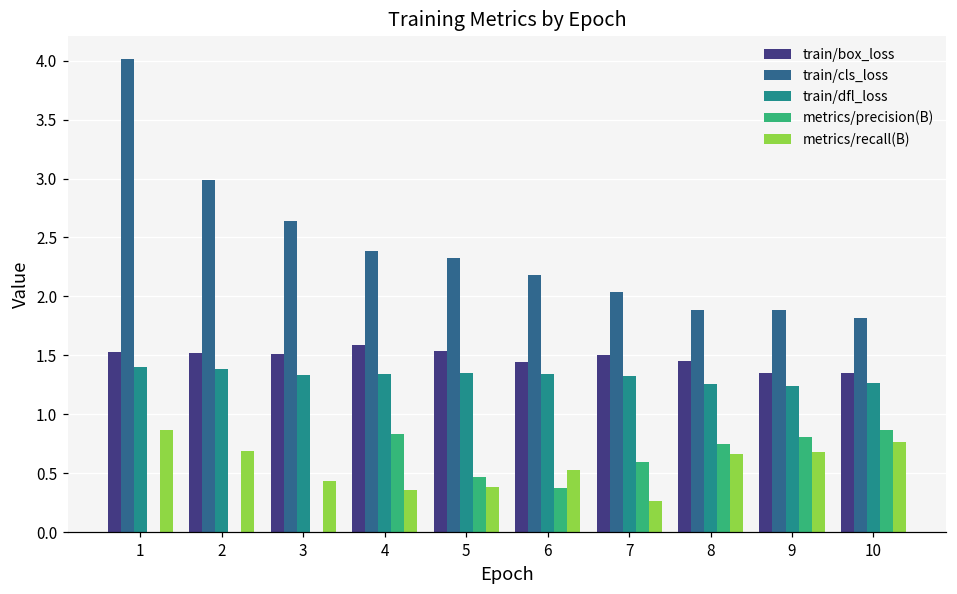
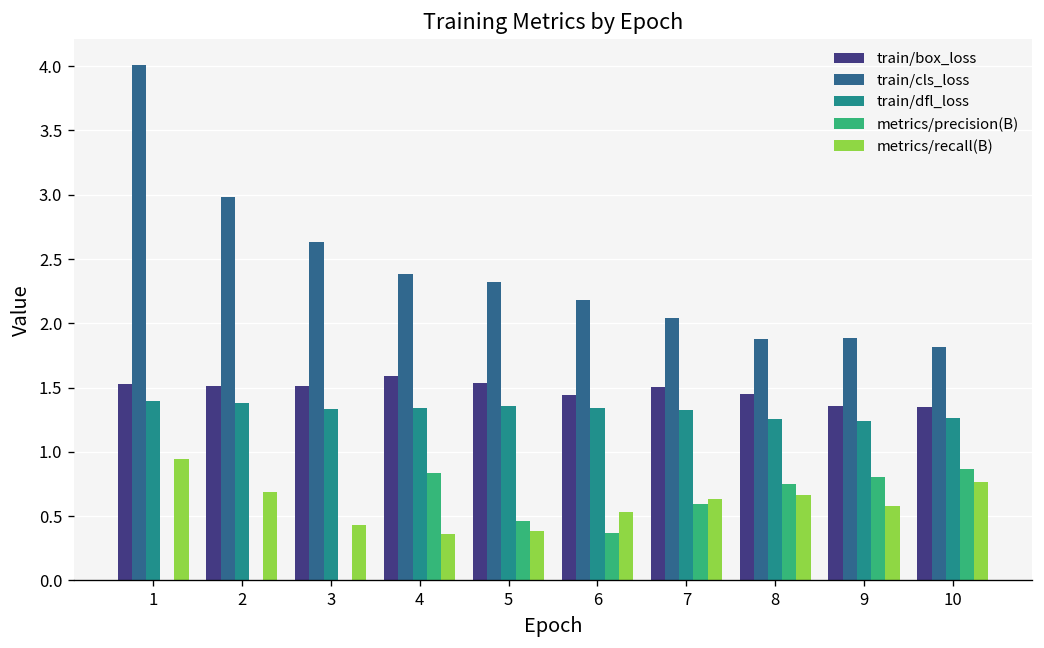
metrics/recall(B), 1: 0.87 -> 0.94
metrics/recall(B), 7: 0.27 -> 0.63
metrics/recall(B), 9: 0.68 -> 0.58
